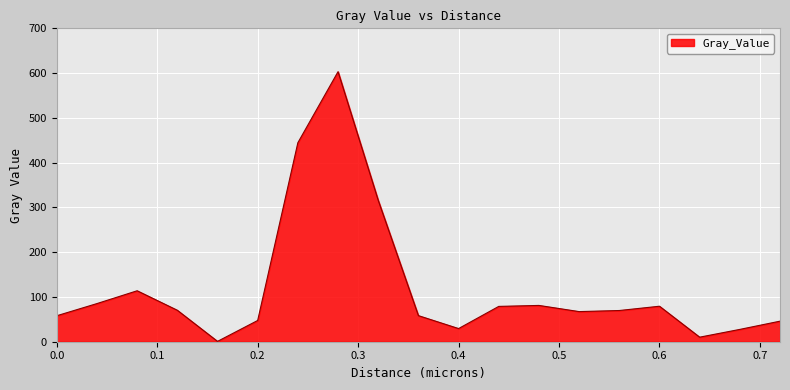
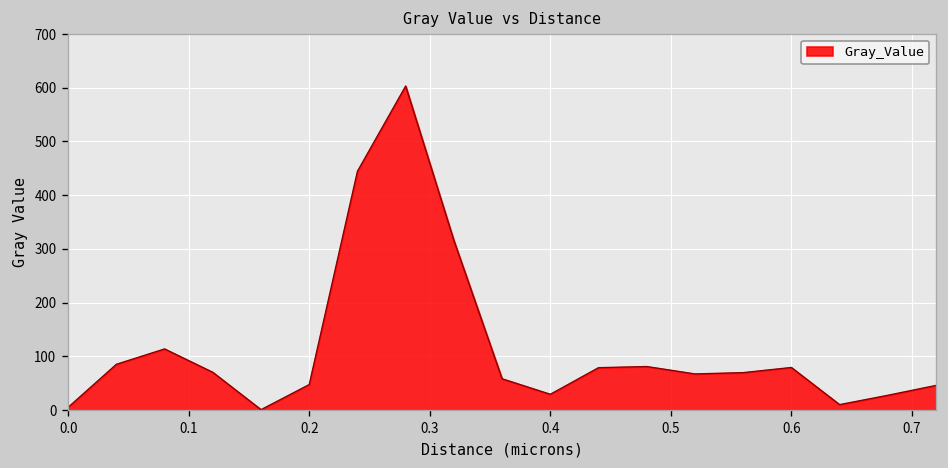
0.0: 60 -> 10
